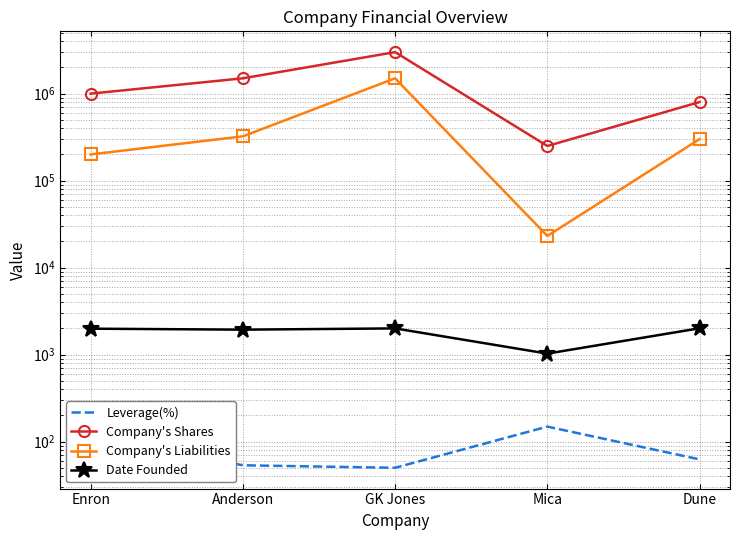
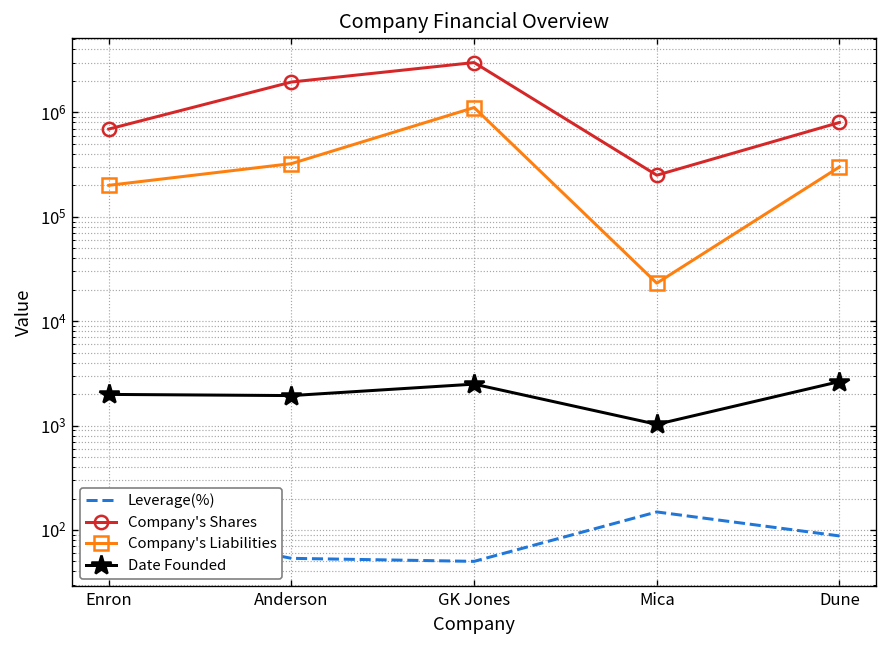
Company's Shares, Enron: 1000000 -> 700000
Company's Shares, Anderson: 1500000 -> 2000000
Company's Liabilities, GK Jones: 1500000 -> 1100000
Date Founded, GK Jones: 2000 -> 2500
Leverage(%), Dune: 60 -> 90
Date Founded, Dune: 2000 -> 2600
